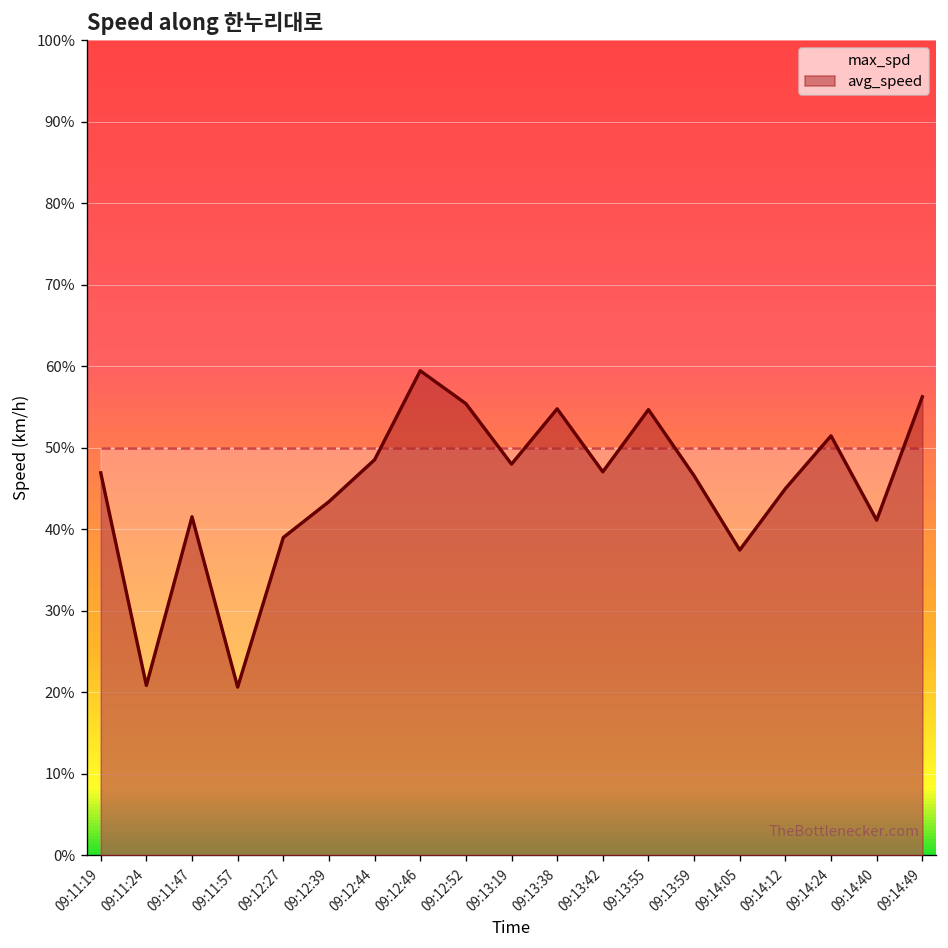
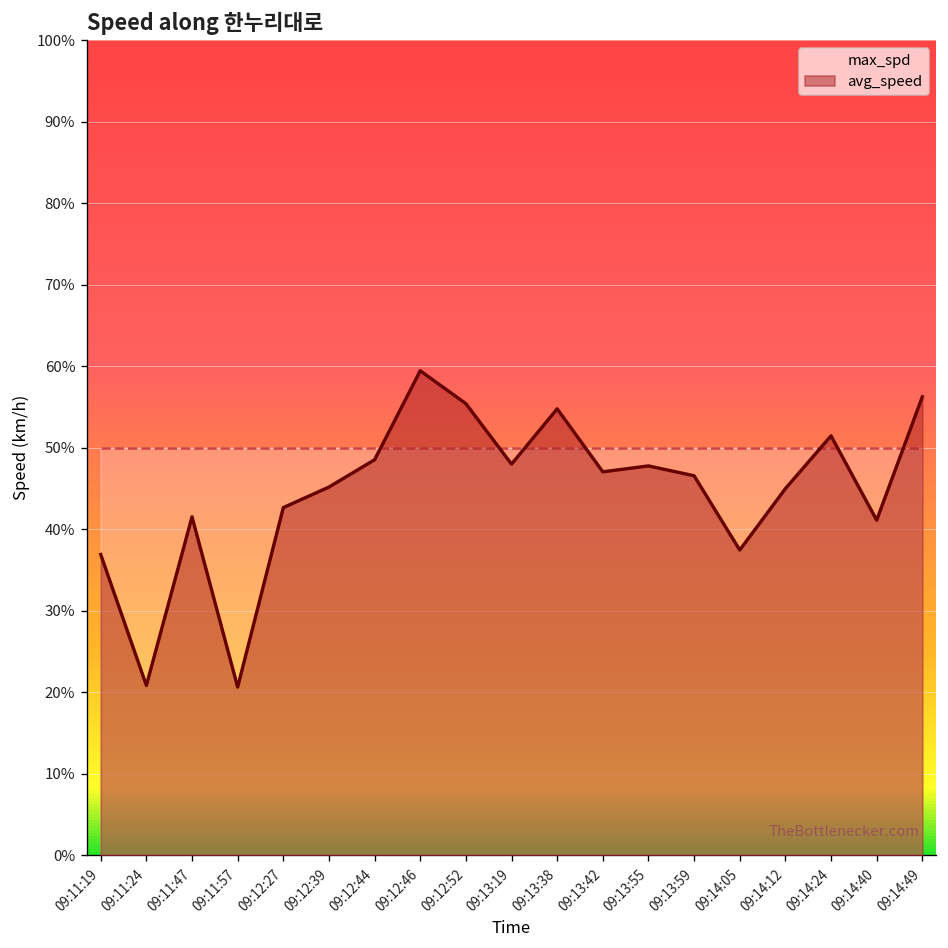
avg_speed, 09:11:19: 47% -> 37%
avg_speed, 09:12:27: 39% -> 43%
avg_speed, 09:12:39: 43% -> 45%
avg_speed, 09:13:55: 55% -> 48%
